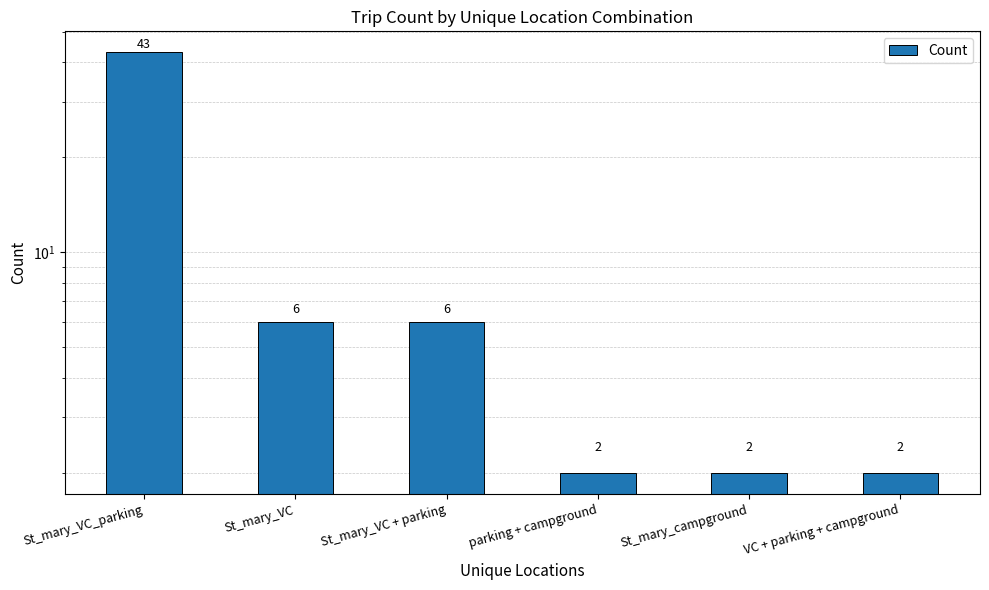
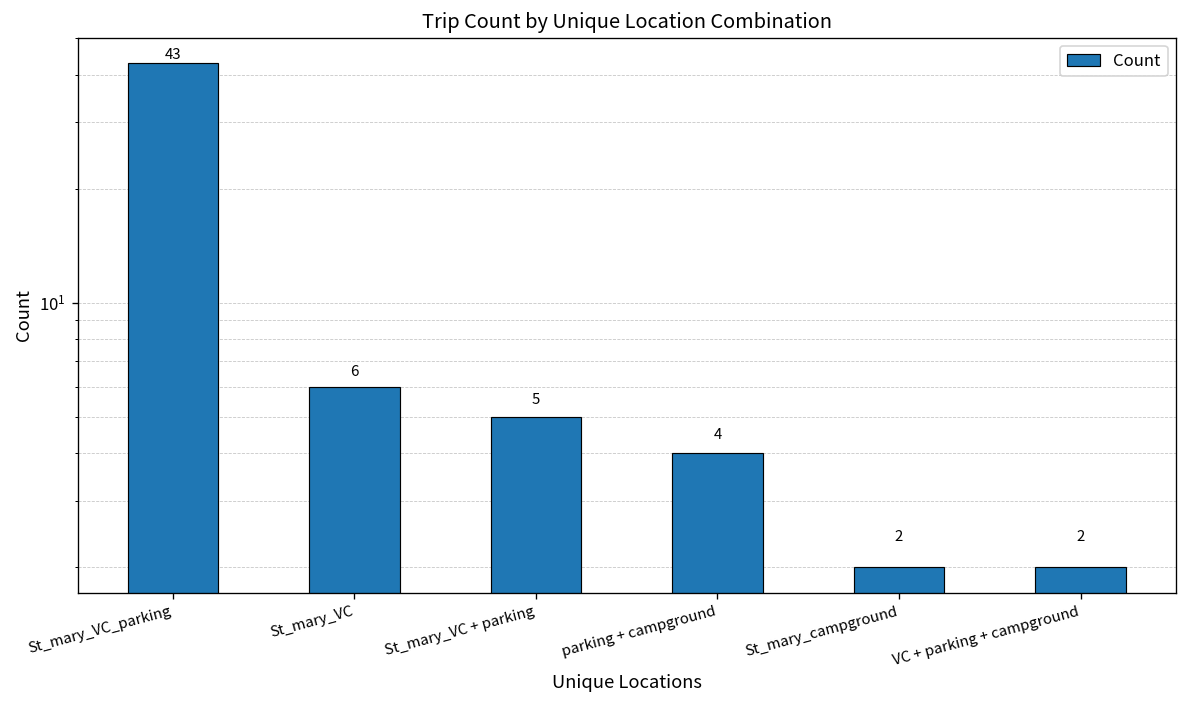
St_mary_VC + parking: 6 -> 5
parking + campground: 2 -> 4
